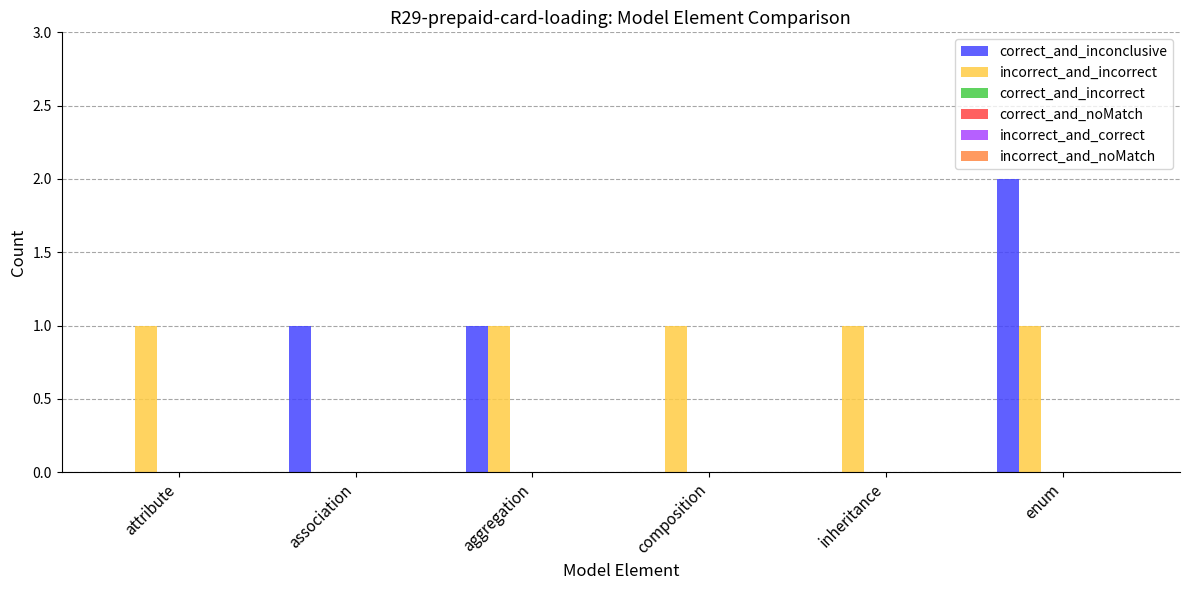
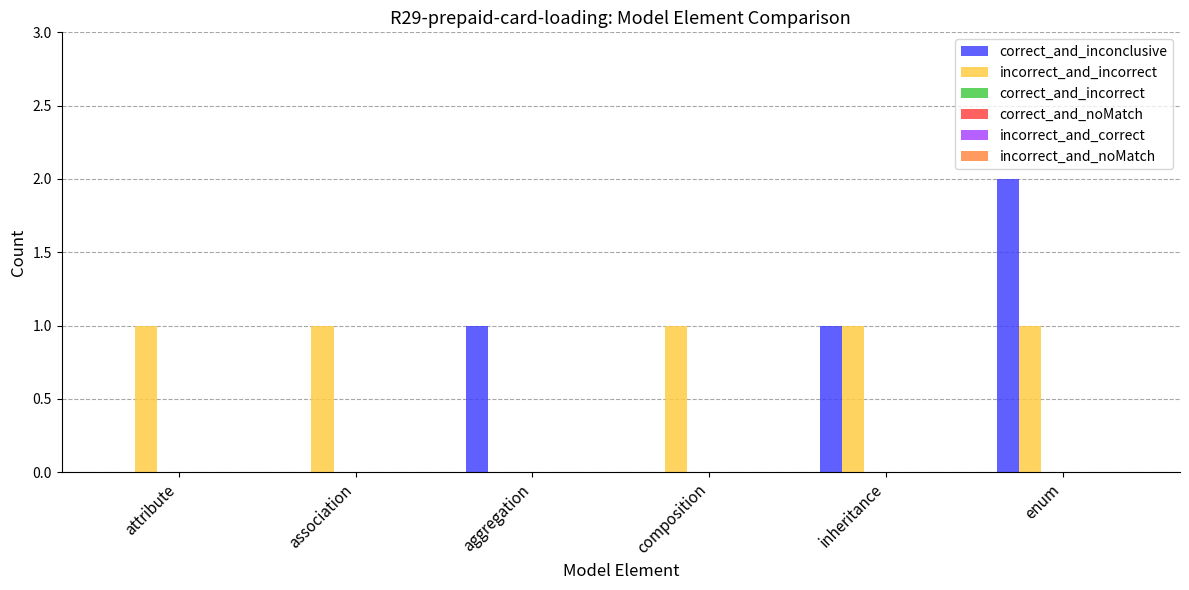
correct_and_inconclusive, association: 1 -> 0
incorrect_and_incorrect, association: 0 -> 1
incorrect_and_incorrect, aggregation: 1 -> 0
correct_and_inconclusive, inheritance: 0 -> 1
